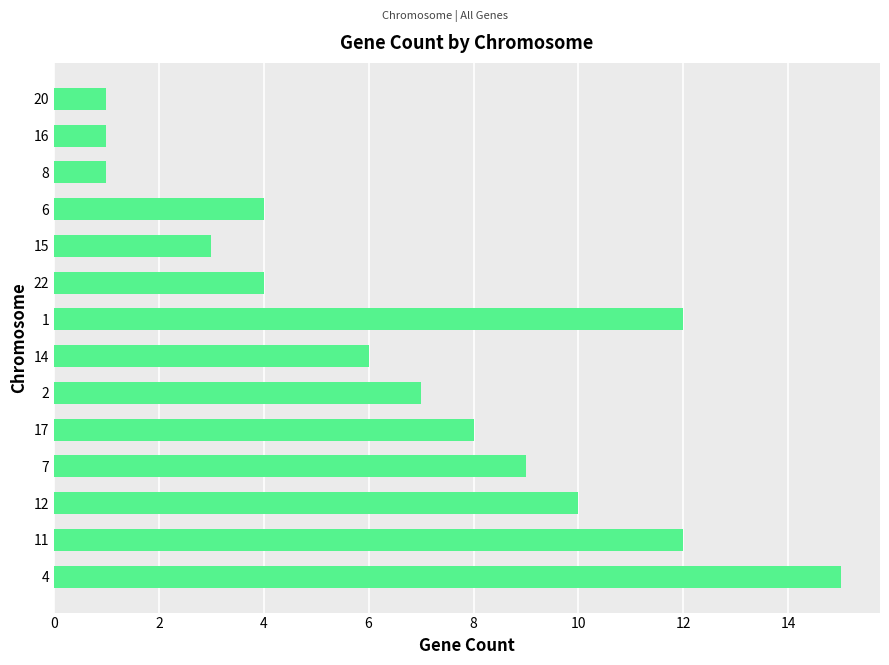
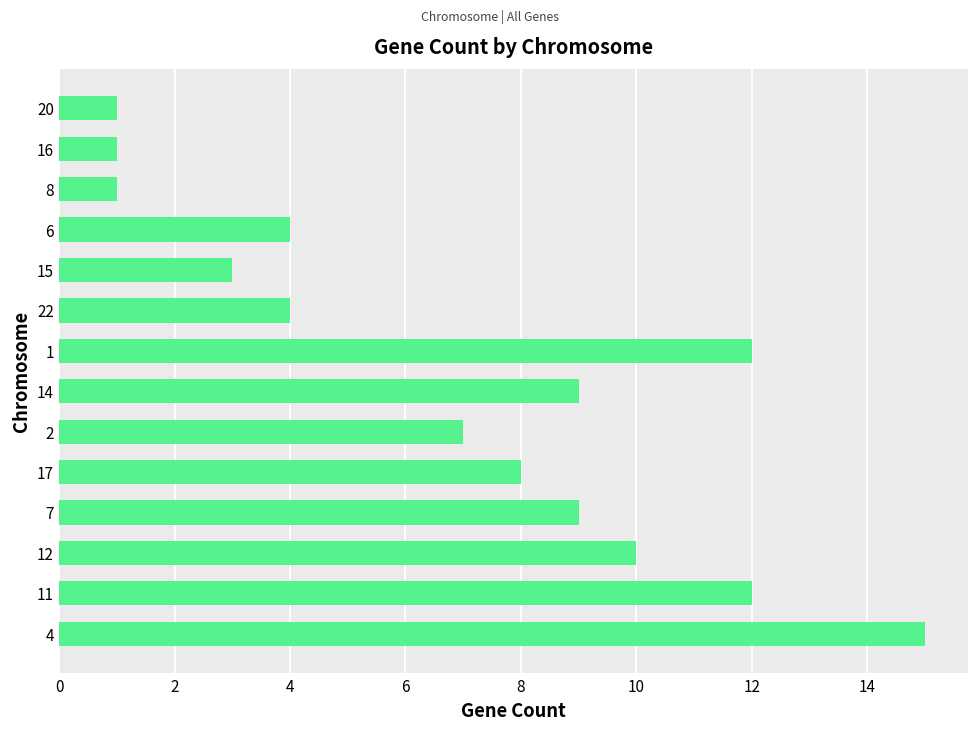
14: 6 -> 9
